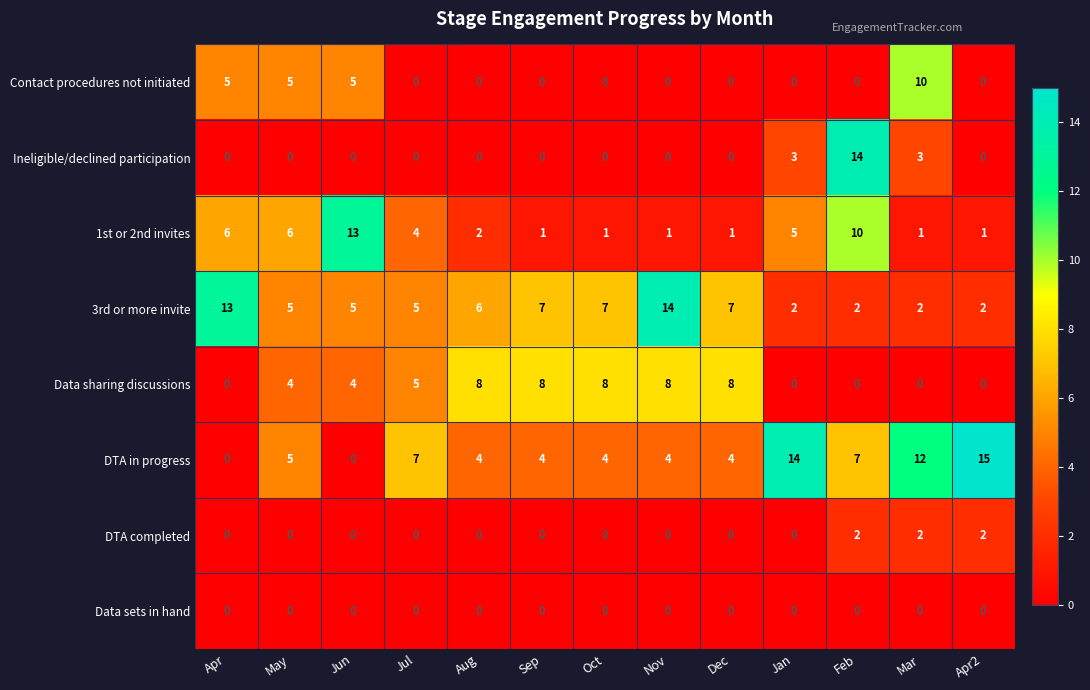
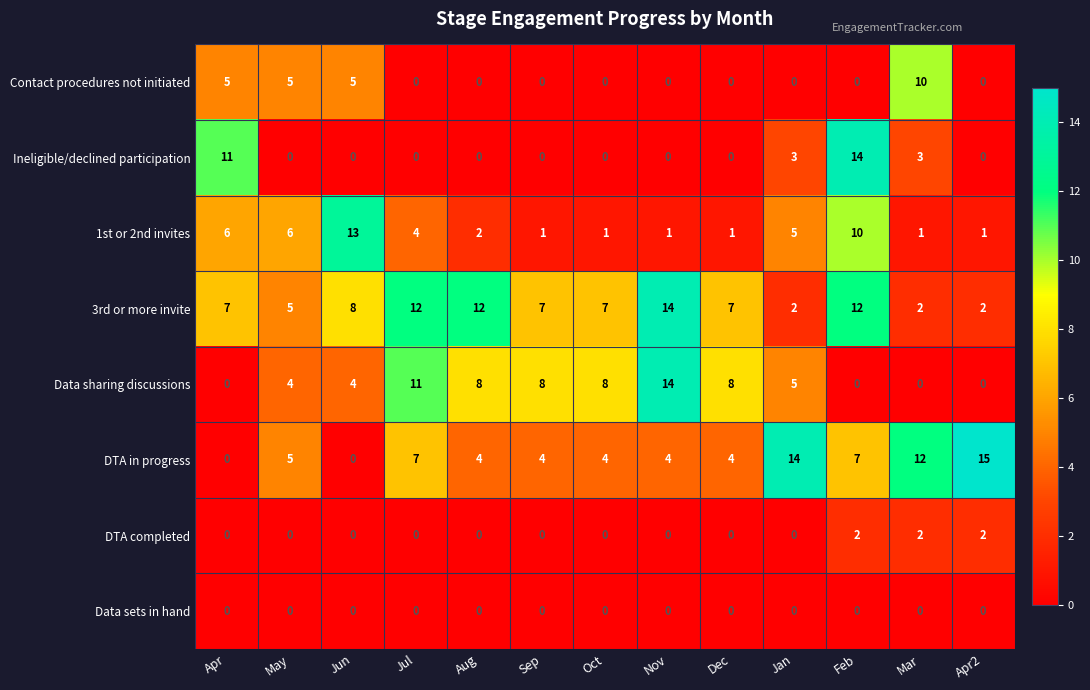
Ineligible/declined participation, Apr: 0 -> 11
3rd or more invite, Apr: 13 -> 7
3rd or more invite, Jun: 5 -> 8
3rd or more invite, Jul: 5 -> 12
3rd or more invite, Aug: 6 -> 12
3rd or more invite, Feb: 2 -> 12
Data sharing discussions, Jul: 5 -> 11
Data sharing discussions, Nov: 8 -> 14
Data sharing discussions, Jan: 0 -> 5
